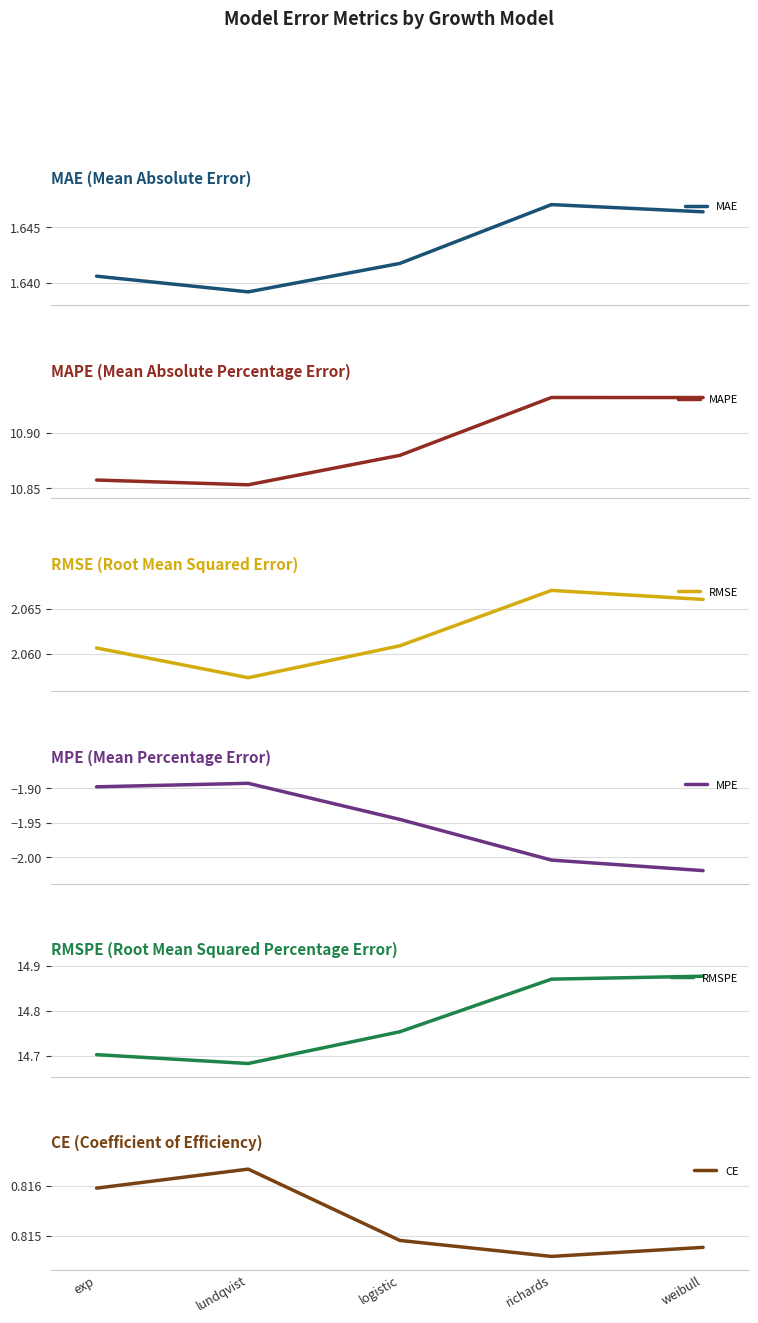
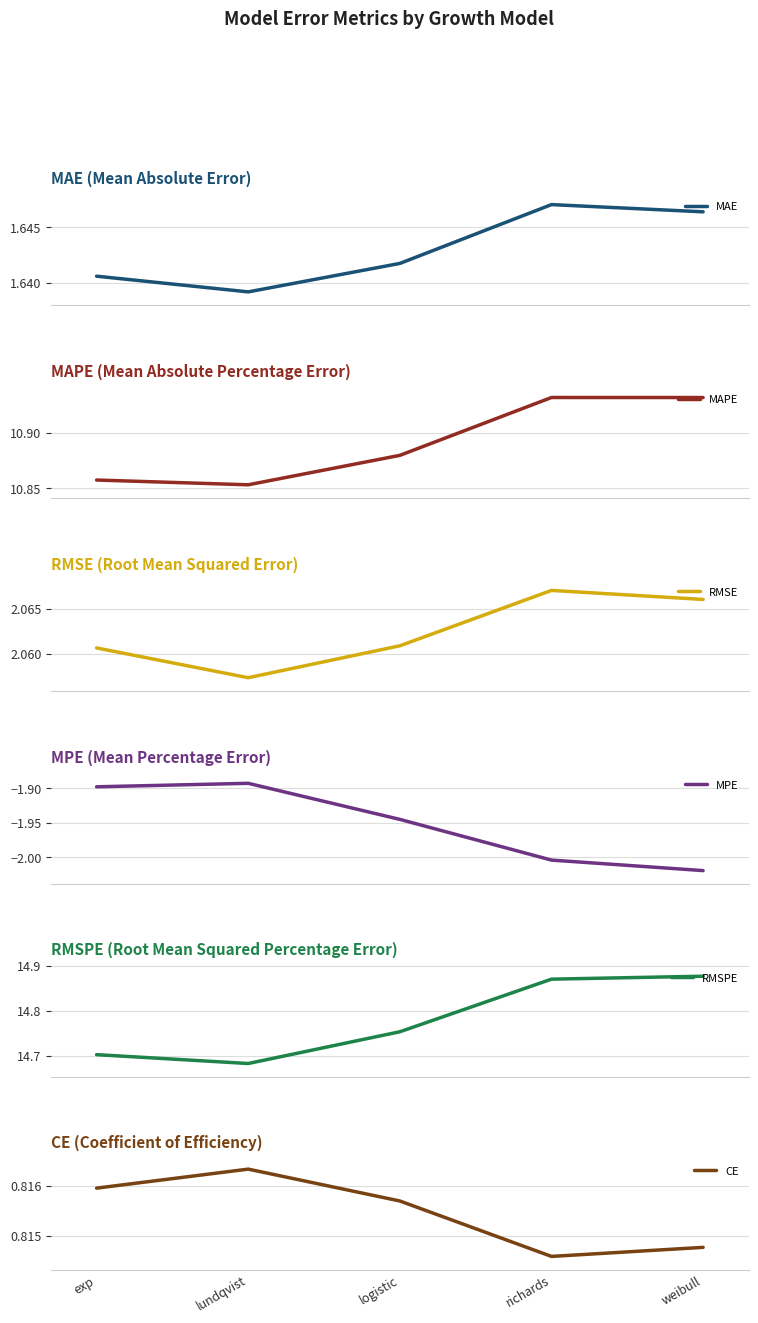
CE (Coefficient of Efficiency), logistic: 0.8149 -> 0.8157
